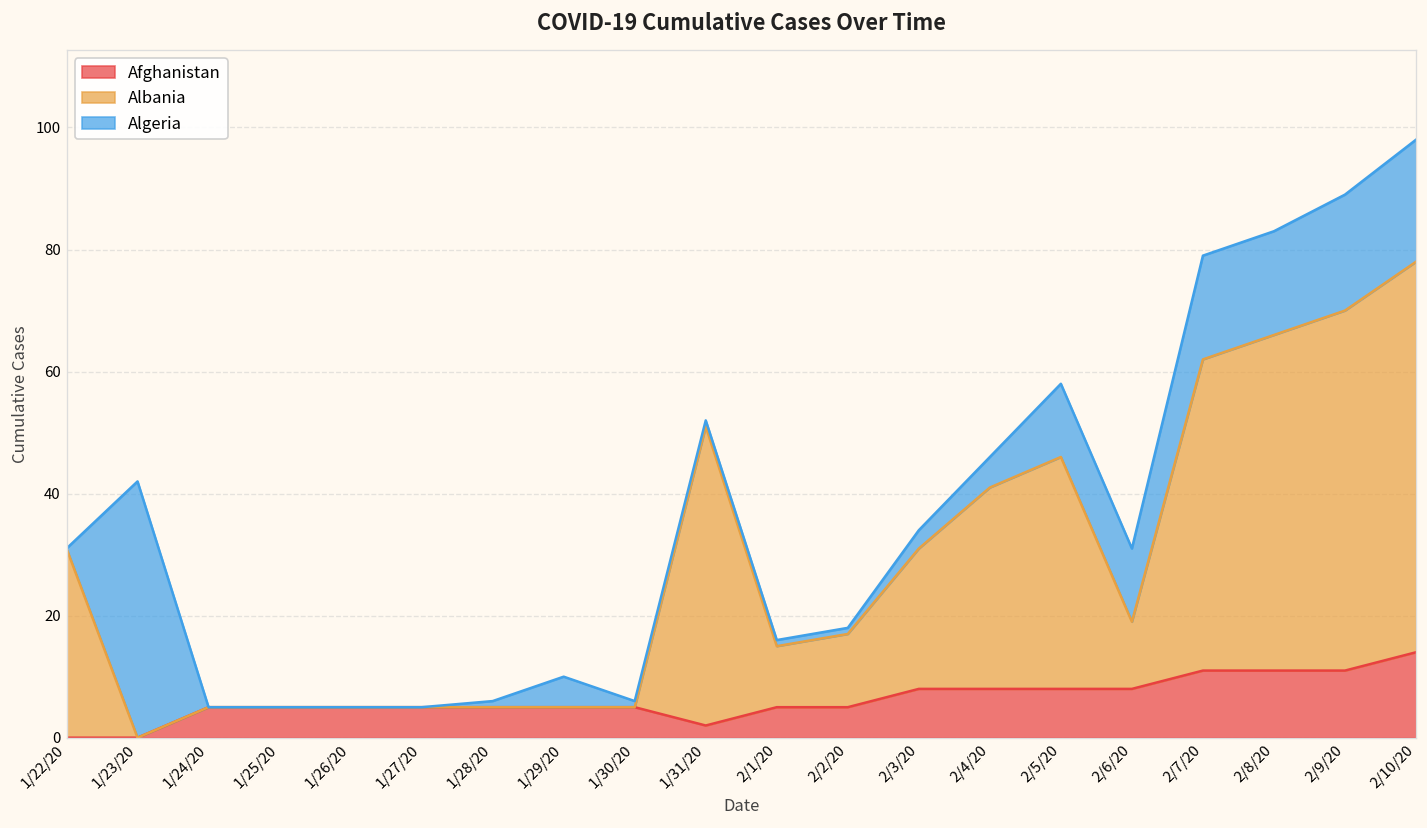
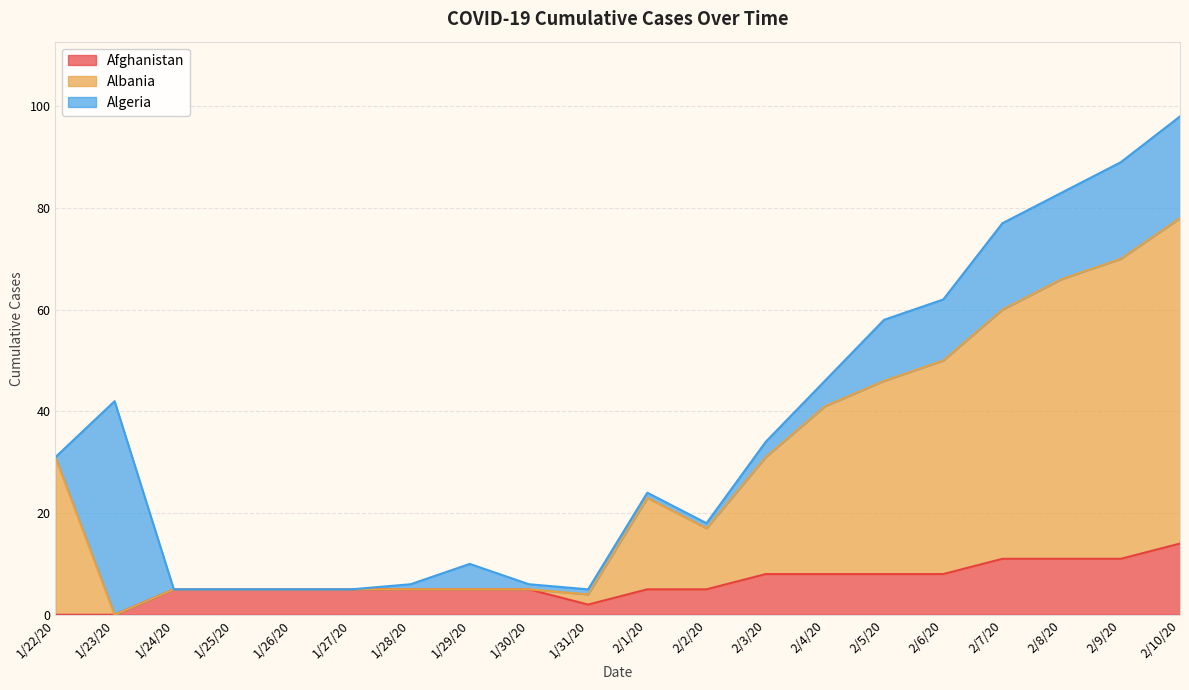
Albania, 1/31/20: 49 -> 2
Albania, 2/1/20: 10 -> 18
Albania, 2/6/20: 11 -> 42
Albania, 2/7/20: 51 -> 49
